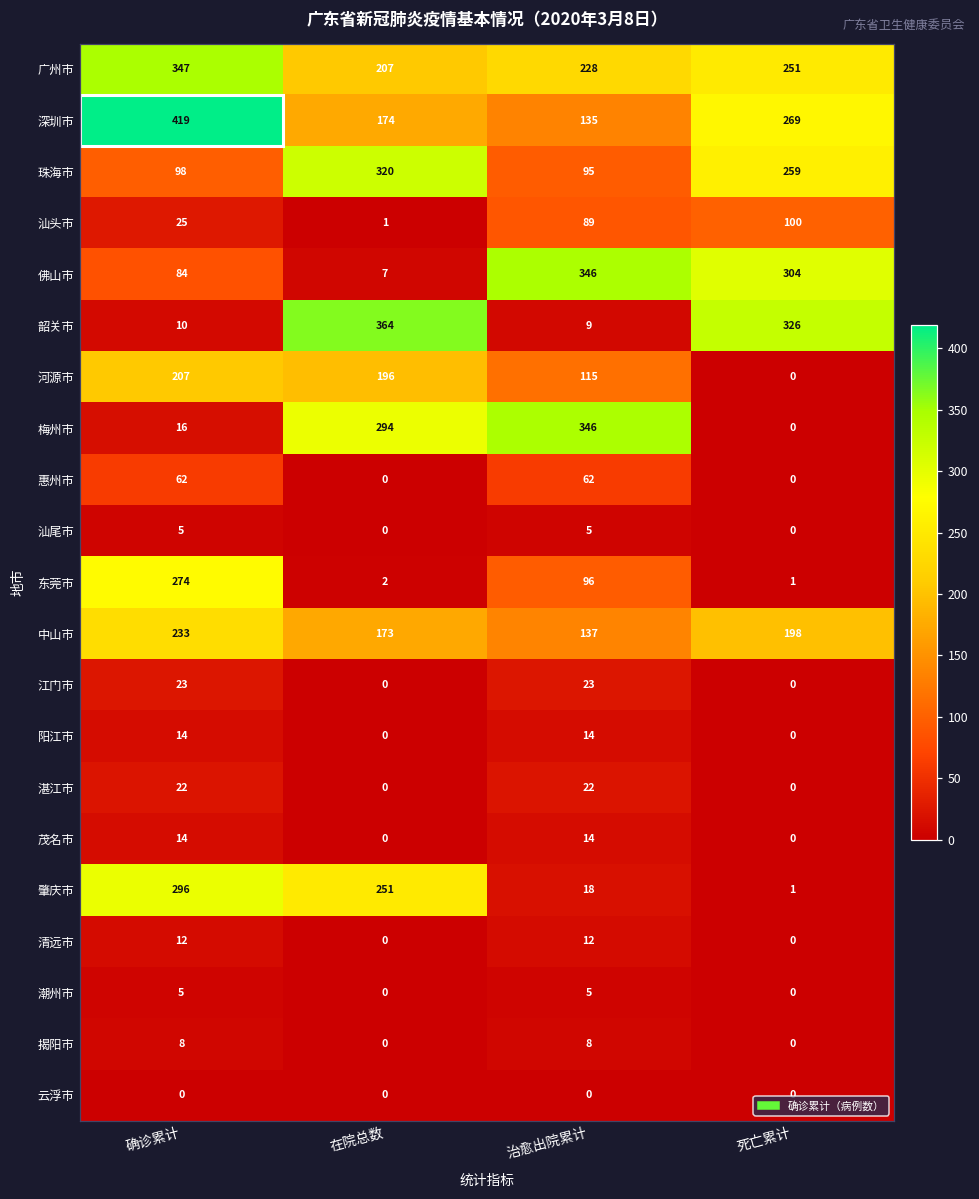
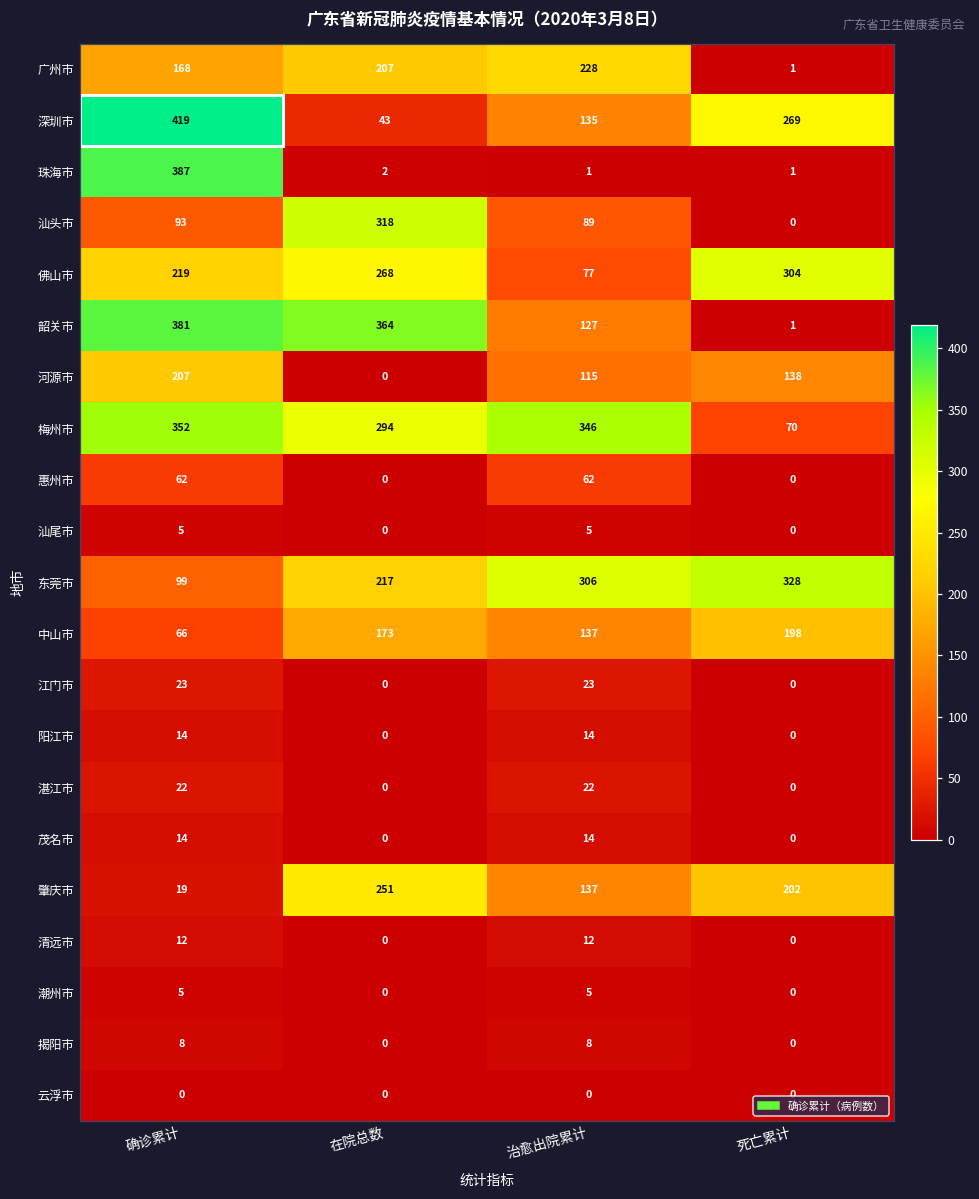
广州市, 确诊累计: 347 -> 168
广州市, 死亡累计: 251 -> 1
深圳市, 在院总数: 174 -> 43
珠海市, 确诊累计: 98 -> 387
珠海市, 在院总数: 320 -> 2
珠海市, 治愈出院累计: 95 -> 1
珠海市, 死亡累计: 259 -> 1
汕头市, 确诊累计: 25 -> 93
汕头市, 在院总数: 1 -> 318
汕头市, 死亡累计: 100 -> 0
佛山市, 确诊累计: 84 -> 219
佛山市, 在院总数: 7 -> 268
佛山市, 治愈出院累计: 346 -> 77
韶关市, 确诊累计: 10 -> 381
韶关市, 治愈出院累计: 9 -> 127
韶关市, 死亡累计: 326 -> 1
河源市, 在院总数: 196 -> 0
河源市, 死亡累计: 0 -> 138
梅州市, 确诊累计: 16 -> 352
梅州市, 死亡累计: 0 -> 70
东莞市, 确诊累计: 274 -> 99
东莞市, 在院总数: 2 -> 217
东莞市, 治愈出院累计: 96 -> 306
东莞市, 死亡累计: 1 -> 328
中山市, 确诊累计: 233 -> 66
肇庆市, 确诊累计: 296 -> 19
肇庆市, 治愈出院累计: 18 -> 137
肇庆市, 死亡累计: 1 -> 202
